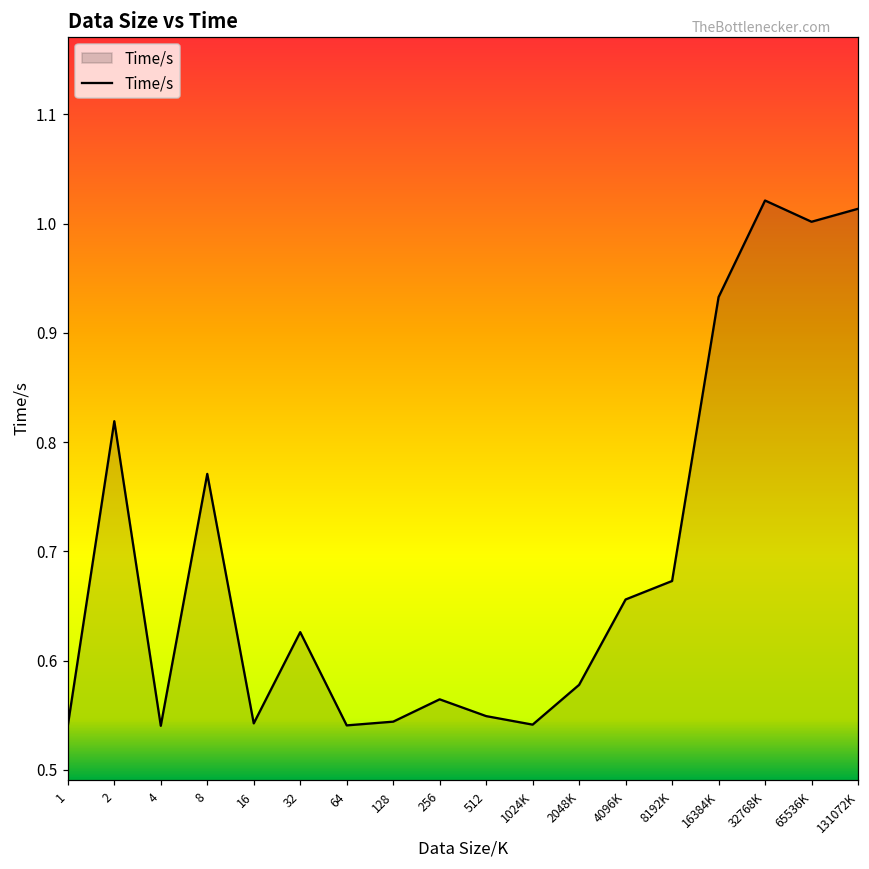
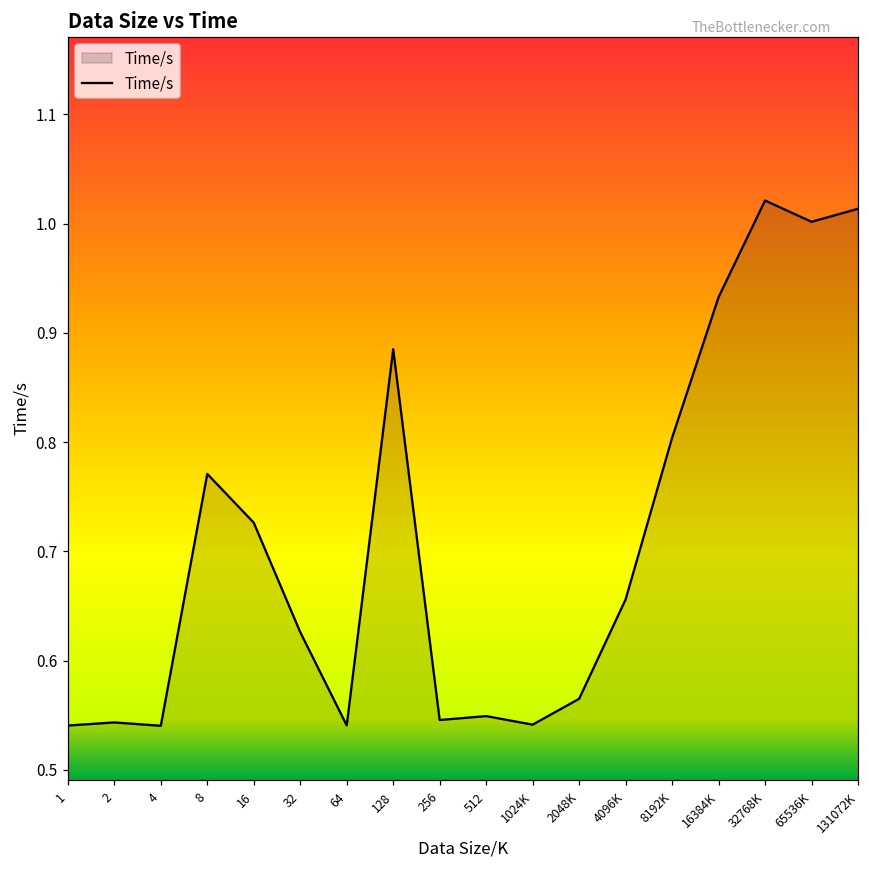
2: 0.82 -> 0.54
16: 0.54 -> 0.73
128: 0.54 -> 0.89
256: 0.56 -> 0.55
2048K: 0.58 -> 0.56
8192K: 0.67 -> 0.80
